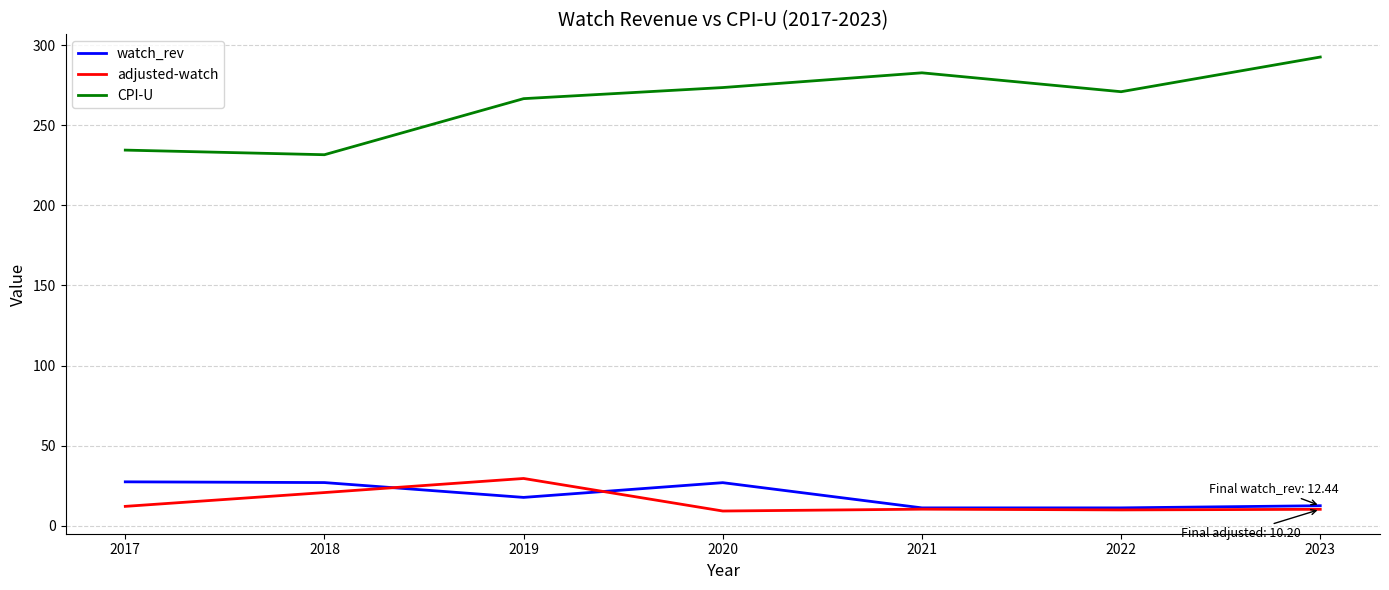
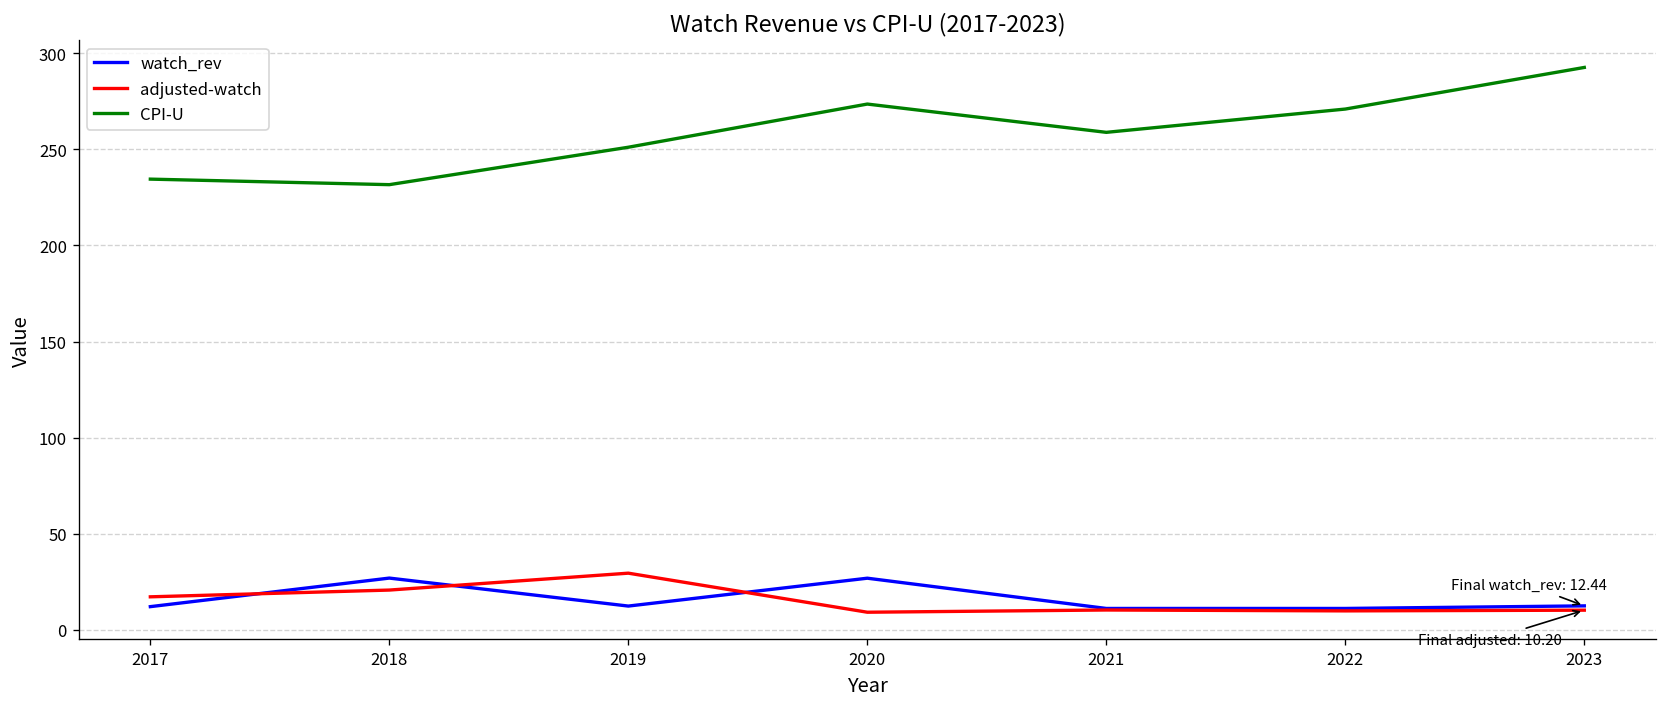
watch_rev, 2017: 27 -> 12
adjusted-watch, 2017: 12 -> 17
watch_rev, 2019: 18 -> 12
CPI-U, 2019: 267 -> 251
CPI-U, 2021: 283 -> 259
